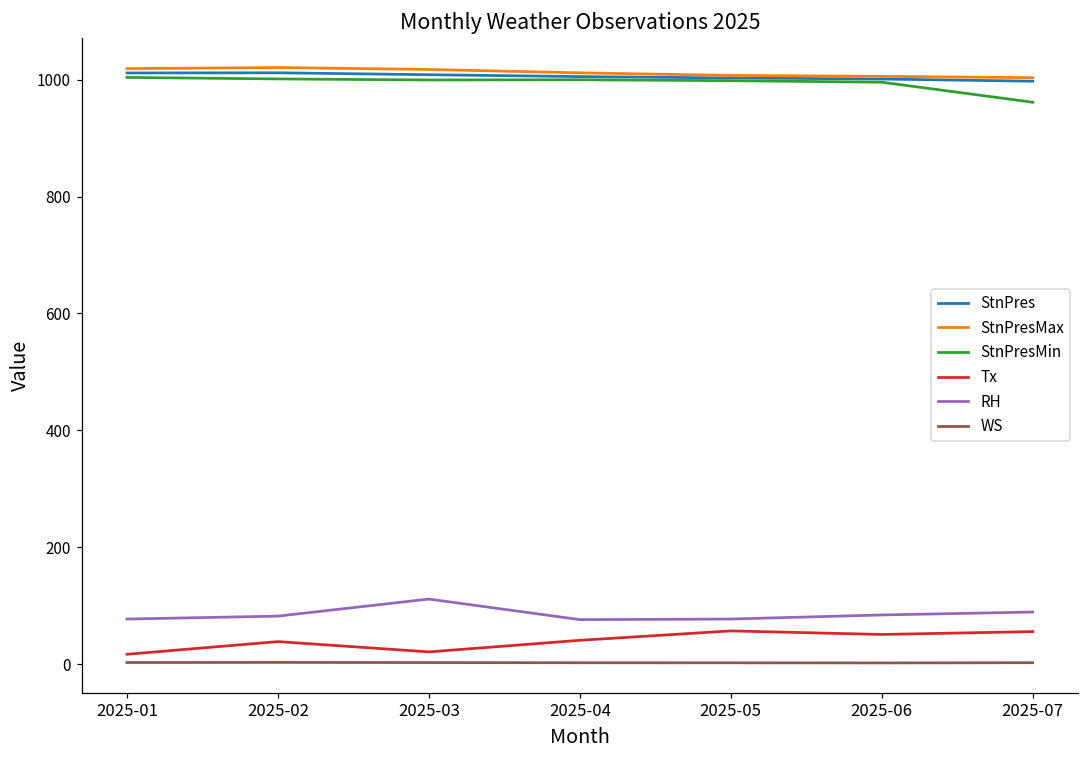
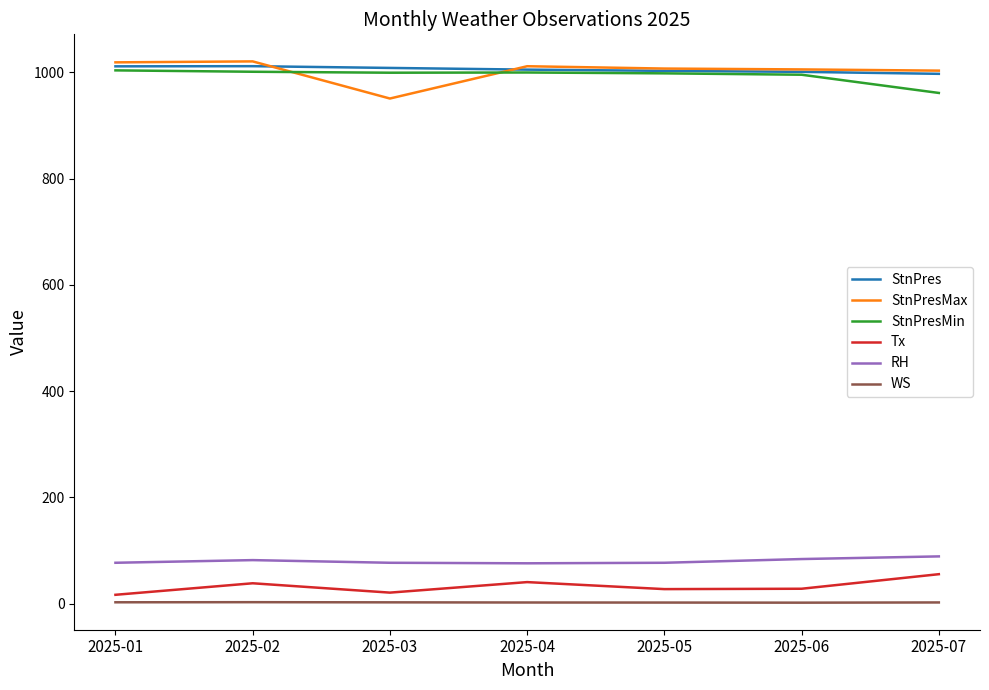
StnPresMax, 2025-03: 1020 -> 950
RH, 2025-03: 110 -> 80
Tx, 2025-05: 60 -> 30
Tx, 2025-06: 50 -> 30
